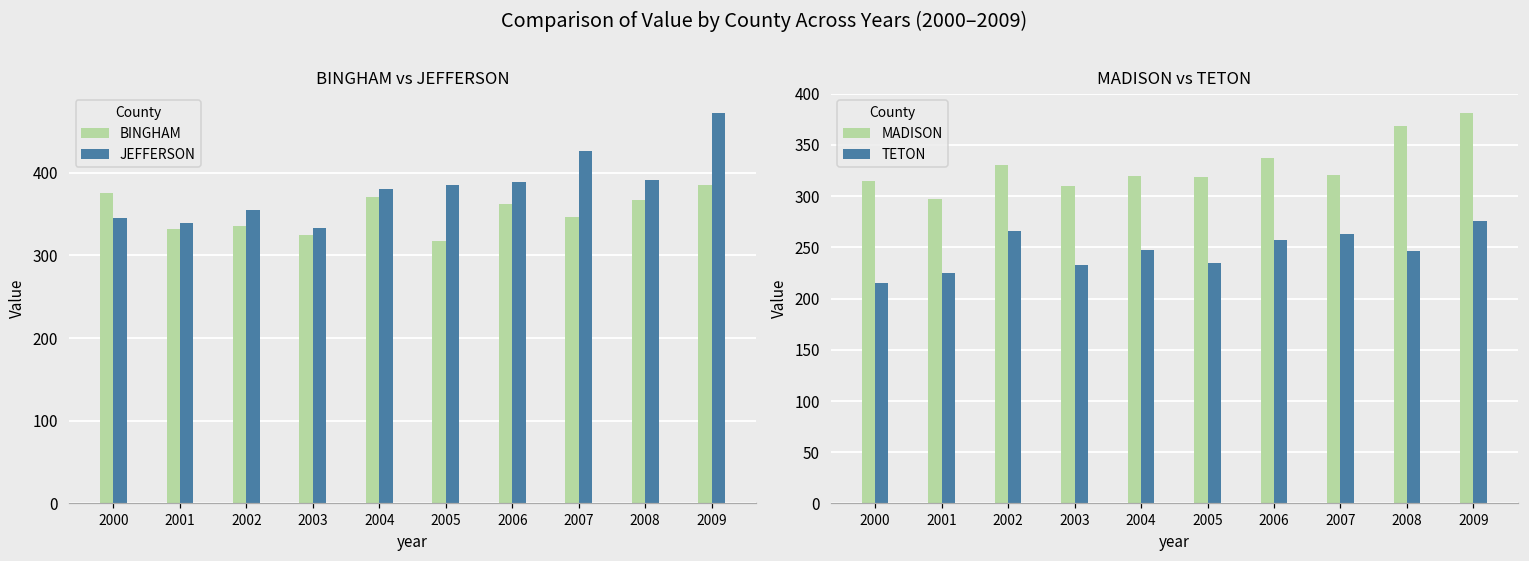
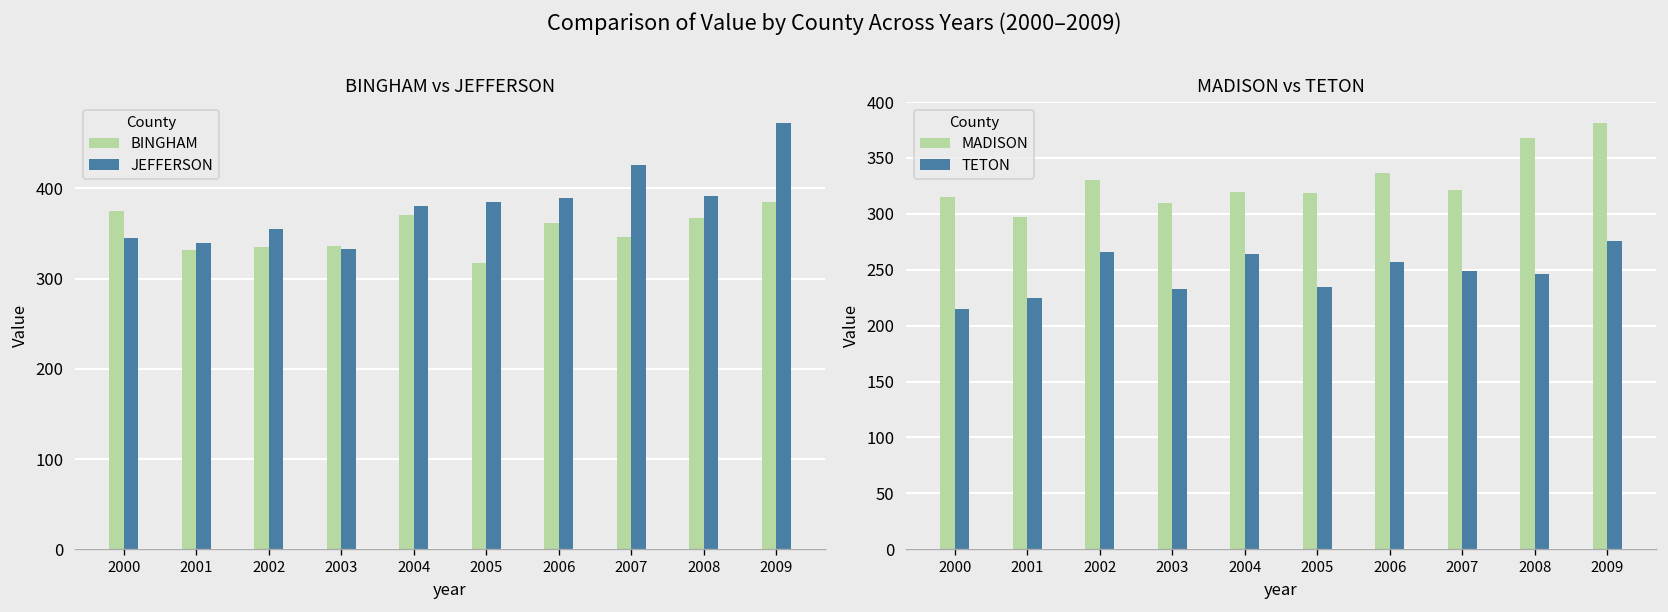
BINGHAM vs JEFFERSON, BINGHAM, 2003: 330 -> 340
MADISON vs TETON, TETON, 2004: 250 -> 260
MADISON vs TETON, TETON, 2007: 260 -> 250
